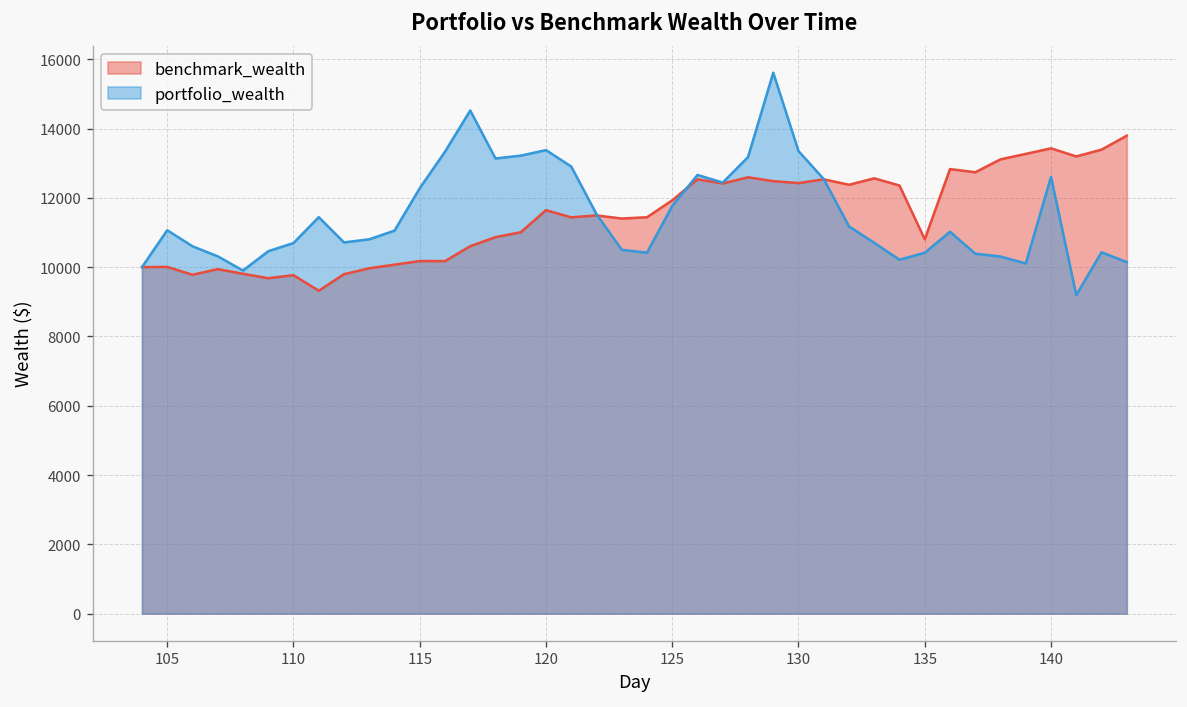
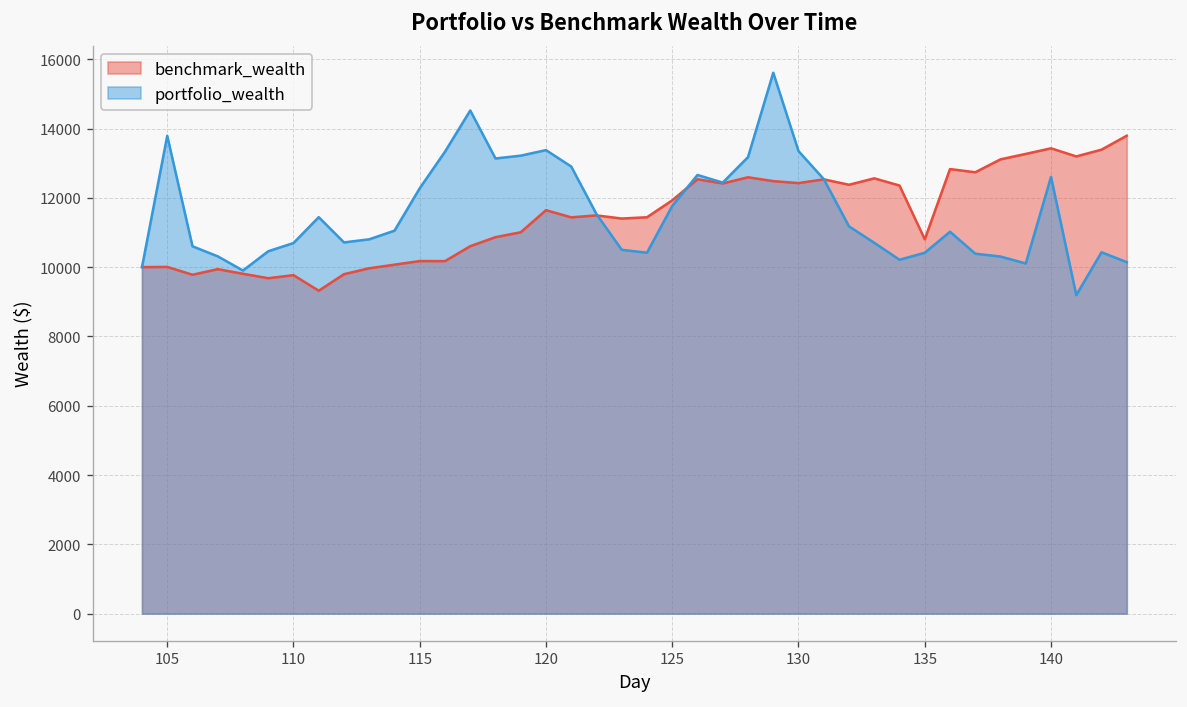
portfolio_wealth, 105: 11100 -> 13800
